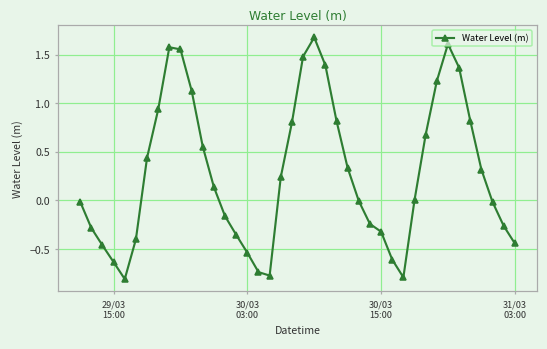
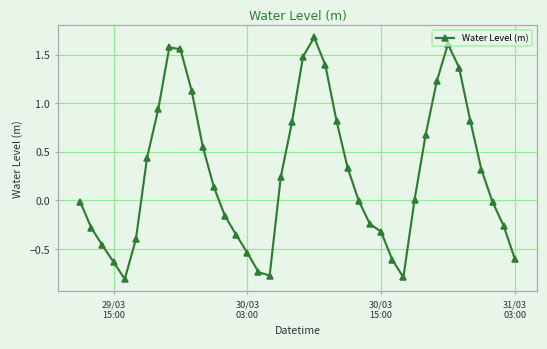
31/03 03:00: -0.4 -> -0.6
